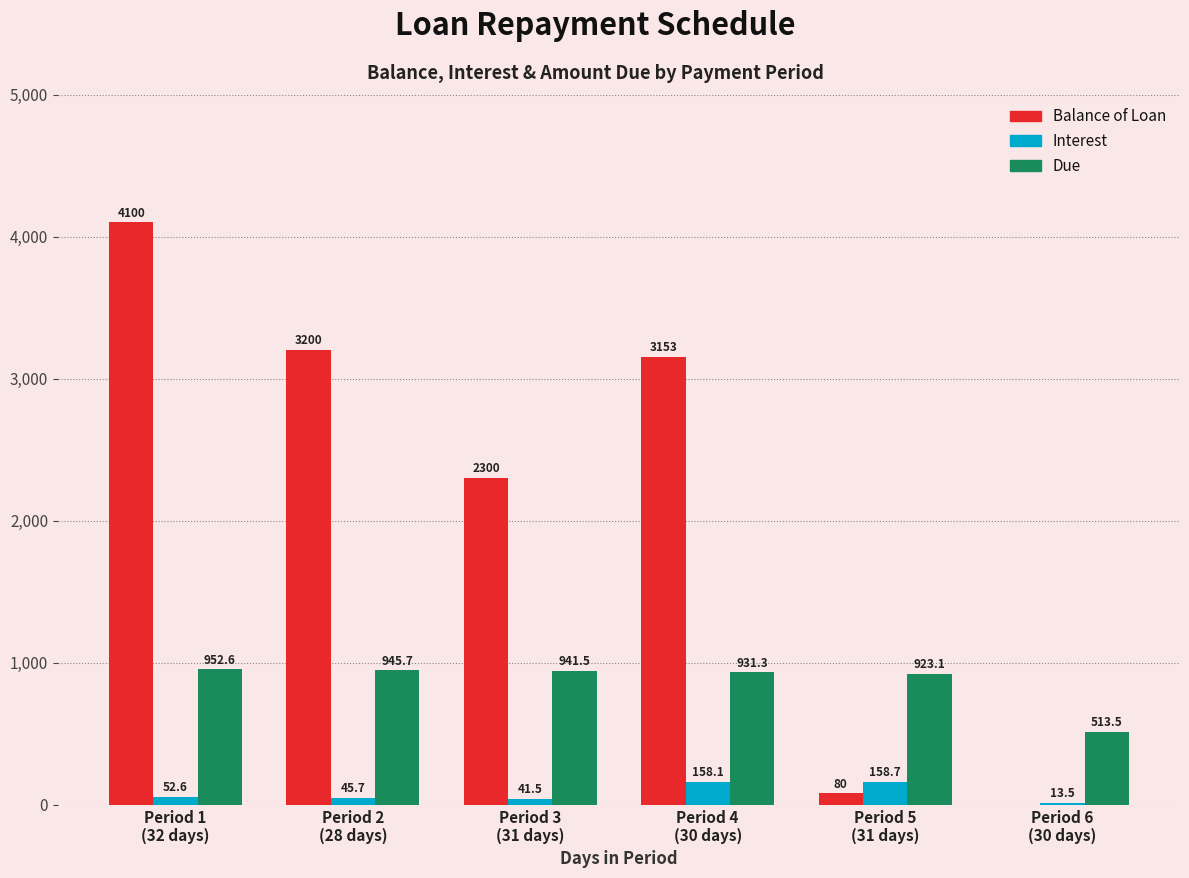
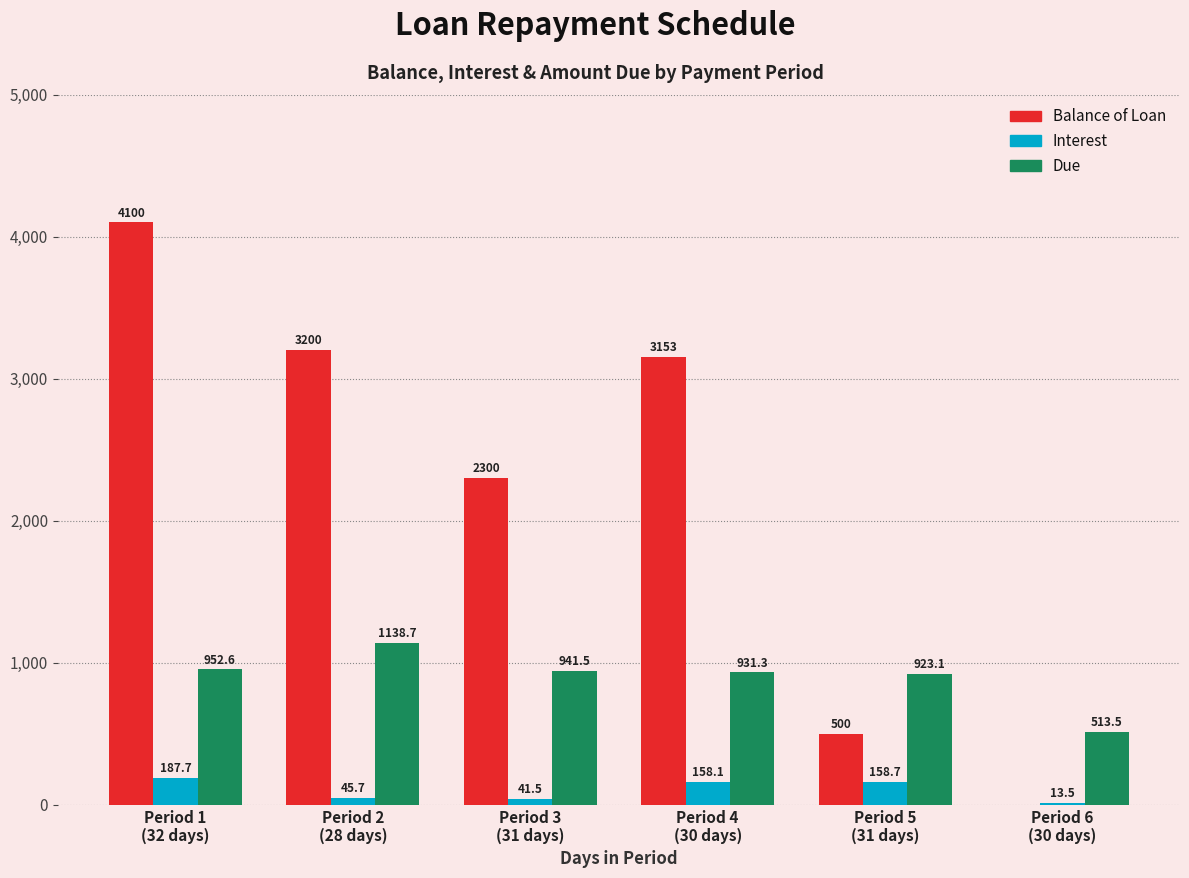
Interest, Period 1 (32 days): 52.6 -> 187.7
Due, Period 2 (28 days): 945.7 -> 1138.7
Balance of Loan, Period 5 (31 days): 80 -> 500
